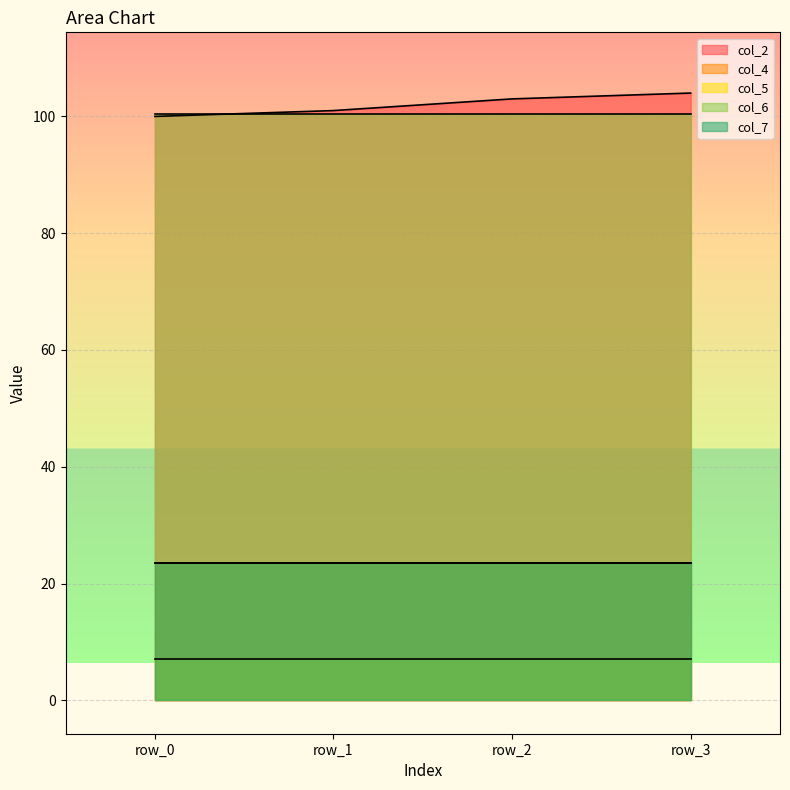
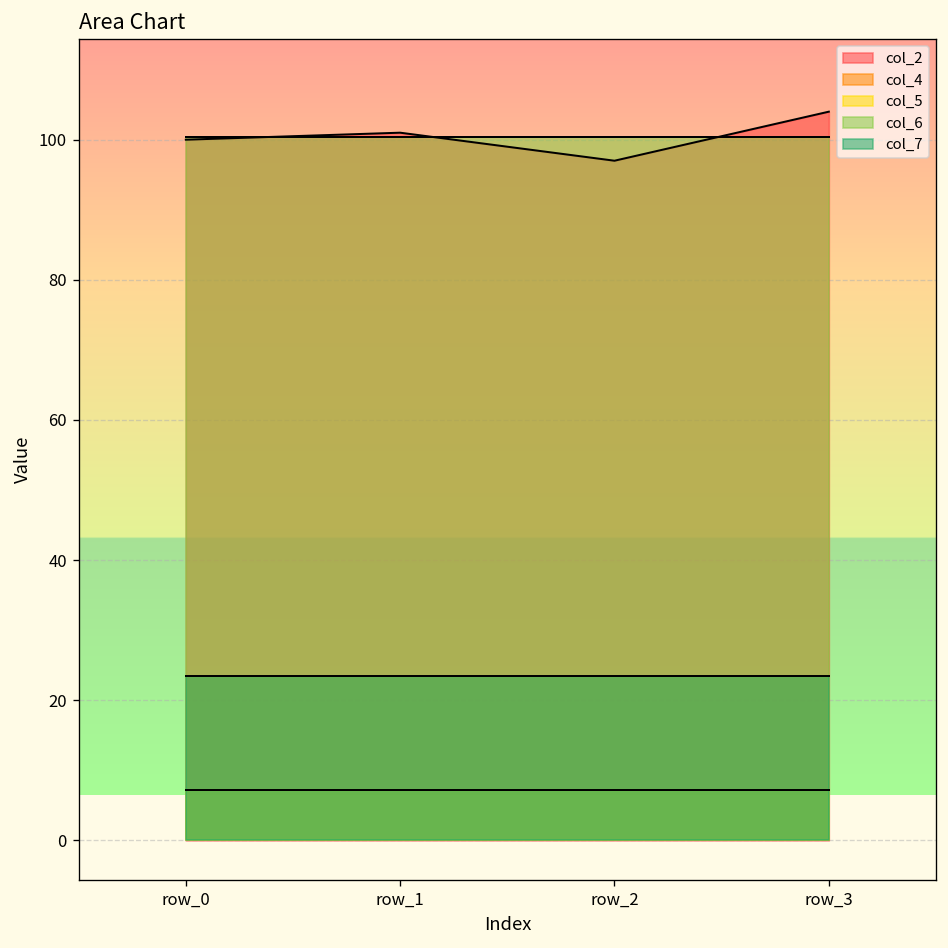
col_2, row_2: 103 -> 97
